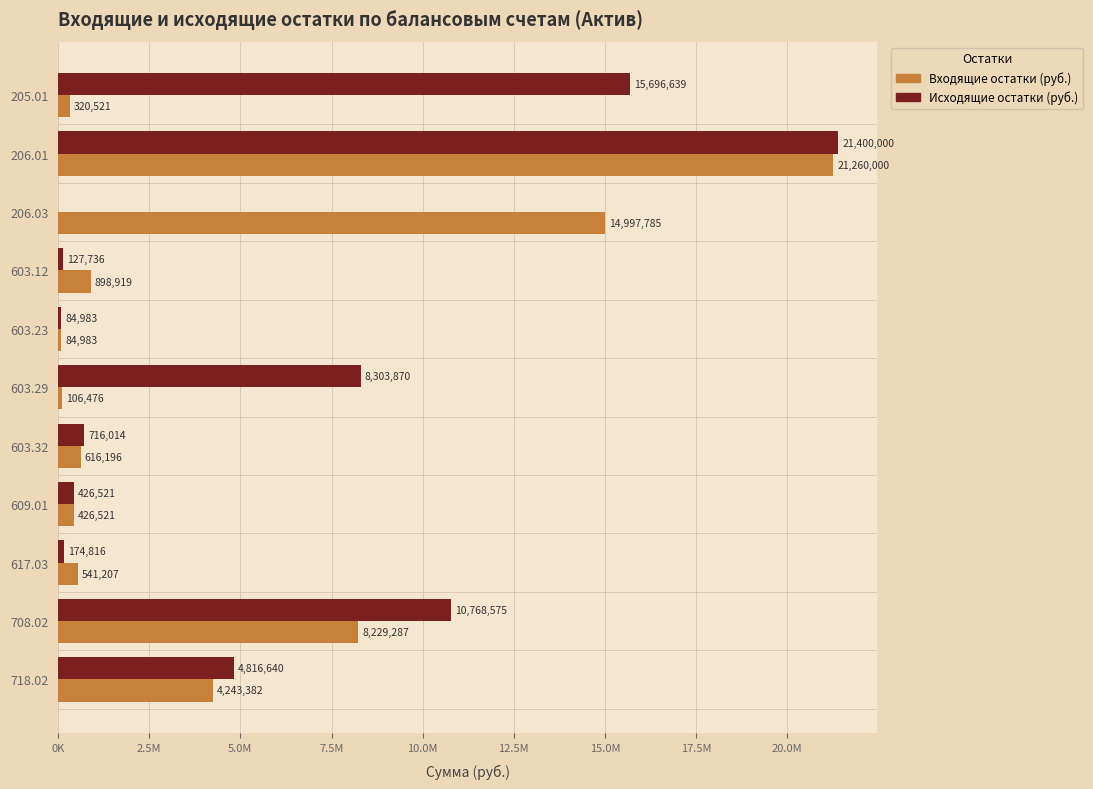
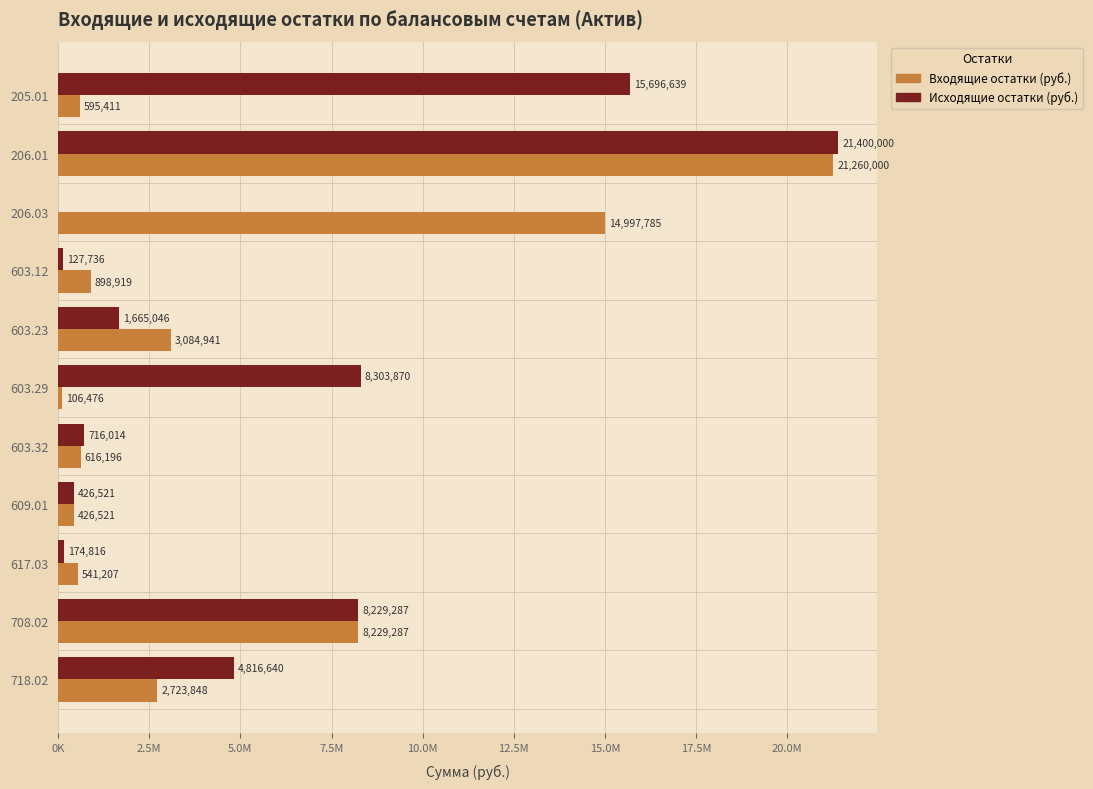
Входящие остатки (руб.), 205.01: 320,521 -> 595,411
Исходящие остатки (руб.), 603.23: 84,983 -> 1,665,046
Входящие остатки (руб.), 603.23: 84,983 -> 3,084,941
Исходящие остатки (руб.), 708.02: 10,768,575 -> 8,229,287
Входящие остатки (руб.), 718.02: 4,243,382 -> 2,723,848
